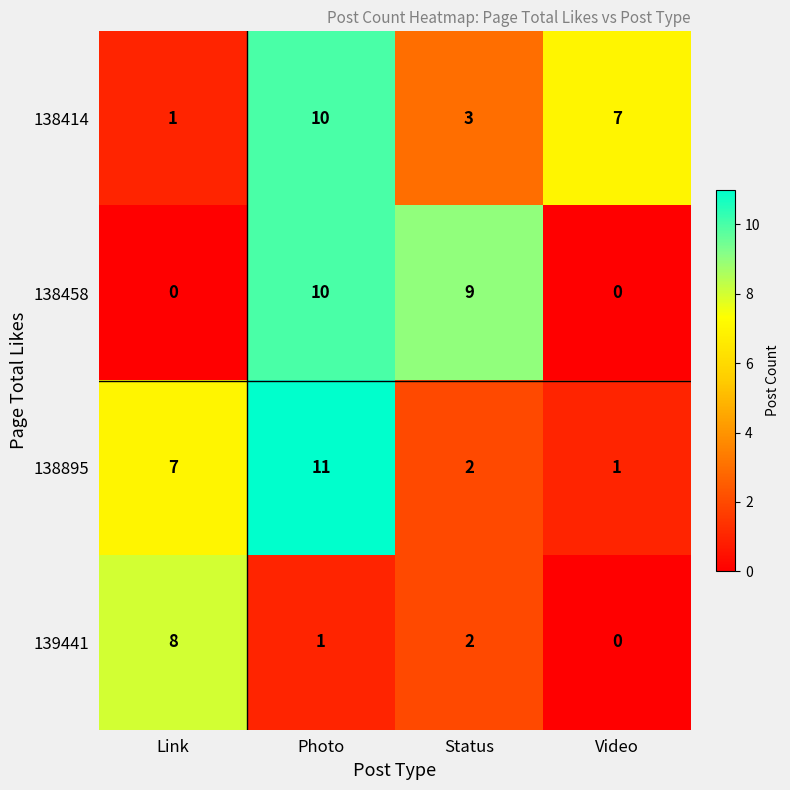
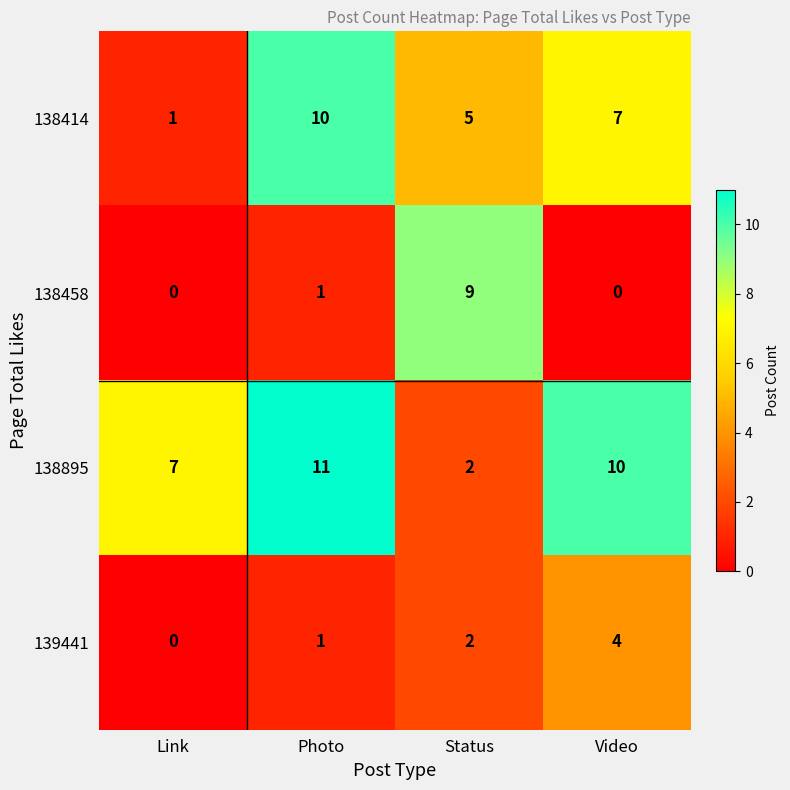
138414, Status: 3 -> 5
138458, Photo: 10 -> 1
138895, Video: 1 -> 10
139441, Link: 8 -> 0
139441, Video: 0 -> 4
